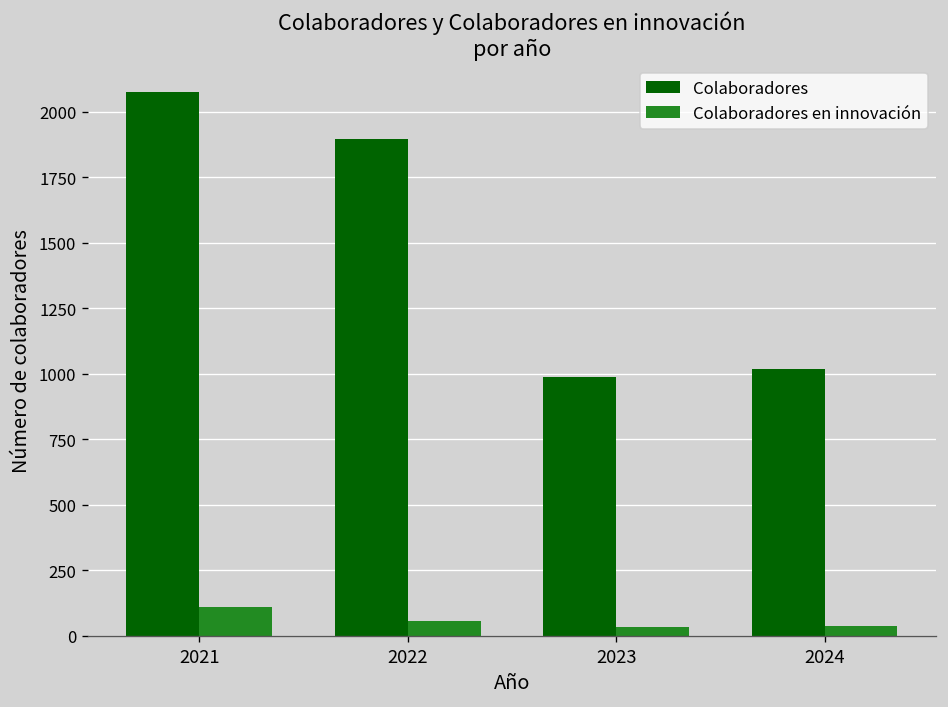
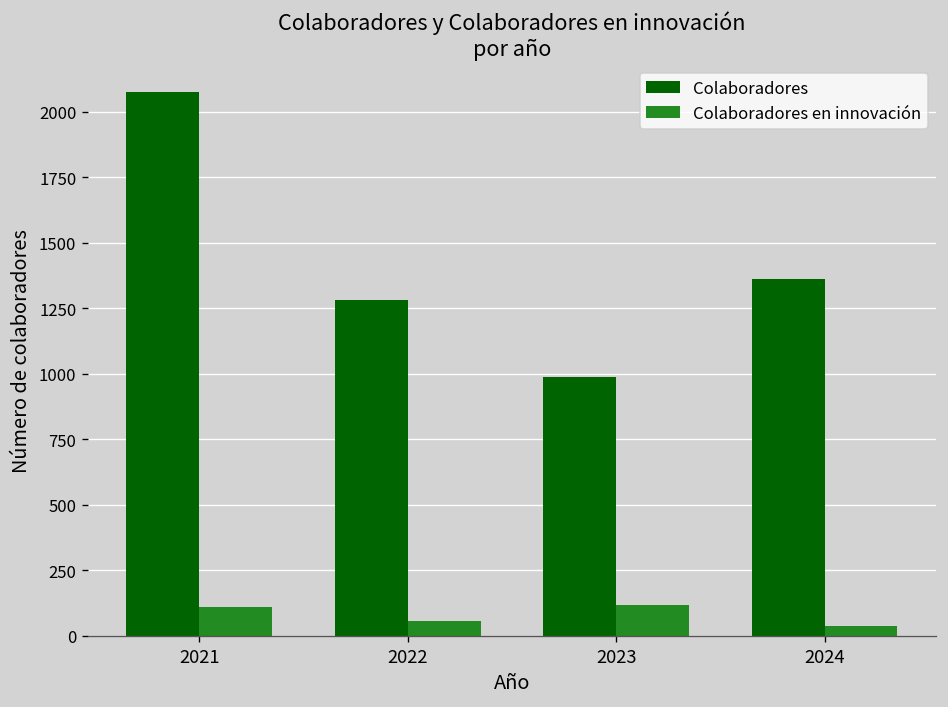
Colaboradores, 2022: 1900 -> 1280
Colaboradores en innovación, 2023: 30 -> 120
Colaboradores, 2024: 1020 -> 1360
